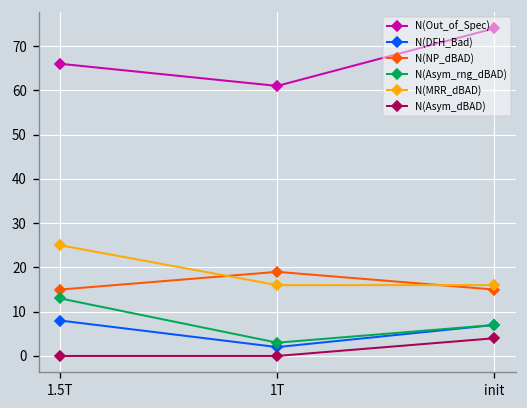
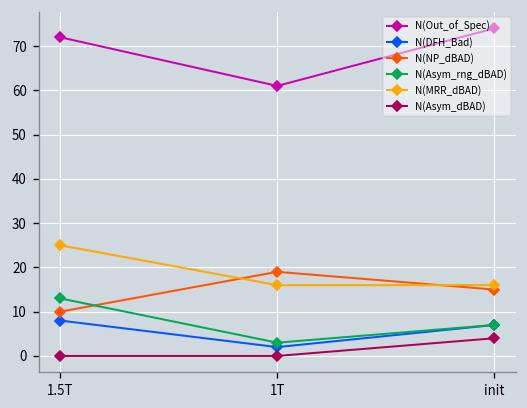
N(Out_of_Spec), 1.5T: 66 -> 72
N(NP_dBAD), 1.5T: 15 -> 10
